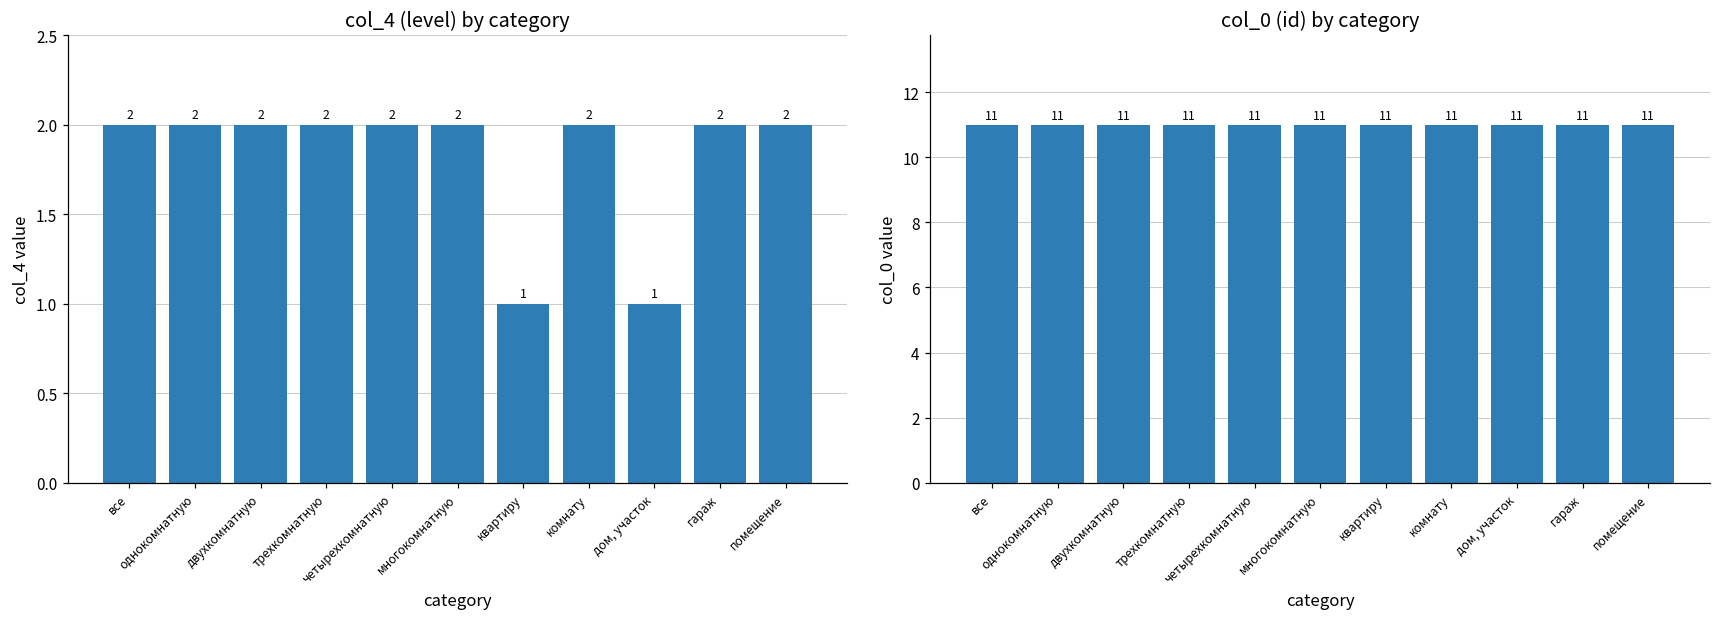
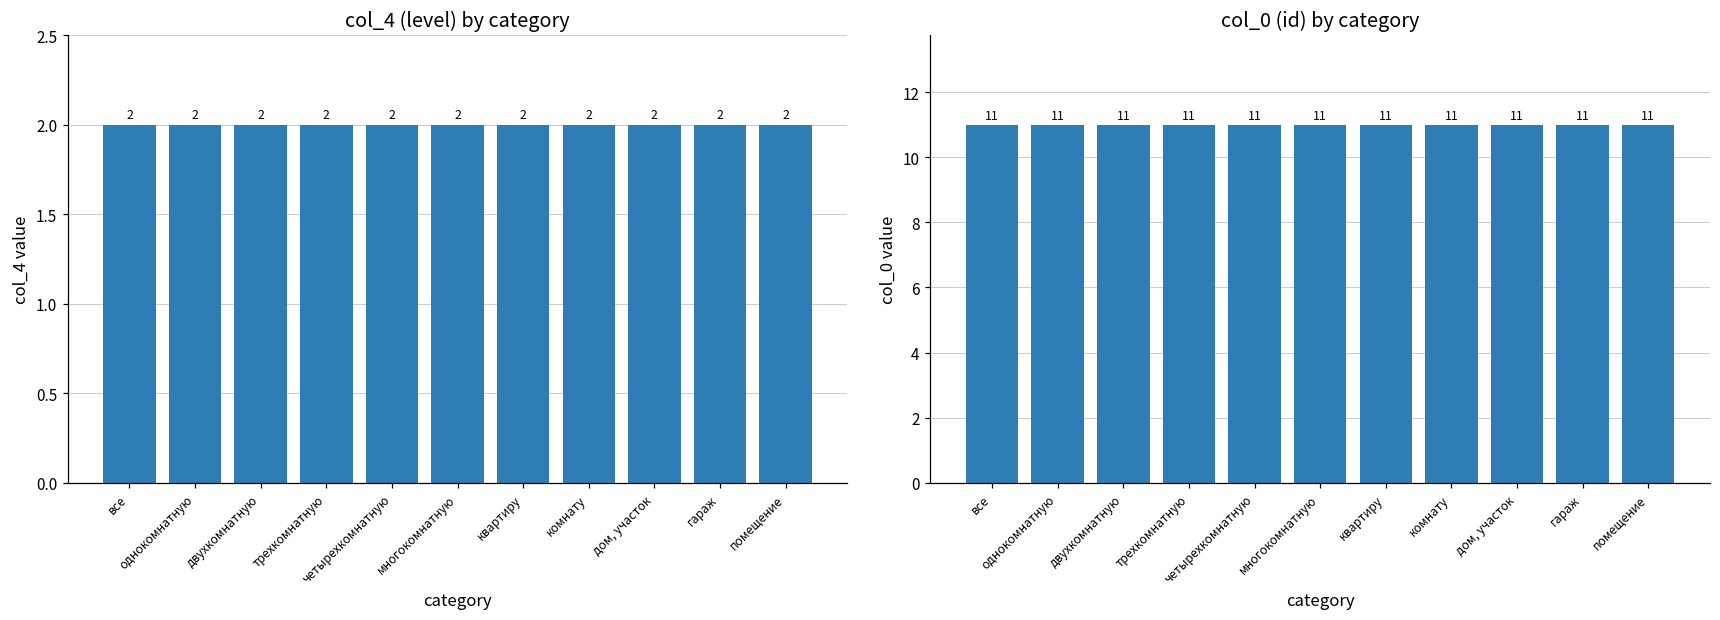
col_4 (level) by category, квартиру: 1 -> 2
col_4 (level) by category, дом, участок: 1 -> 2
